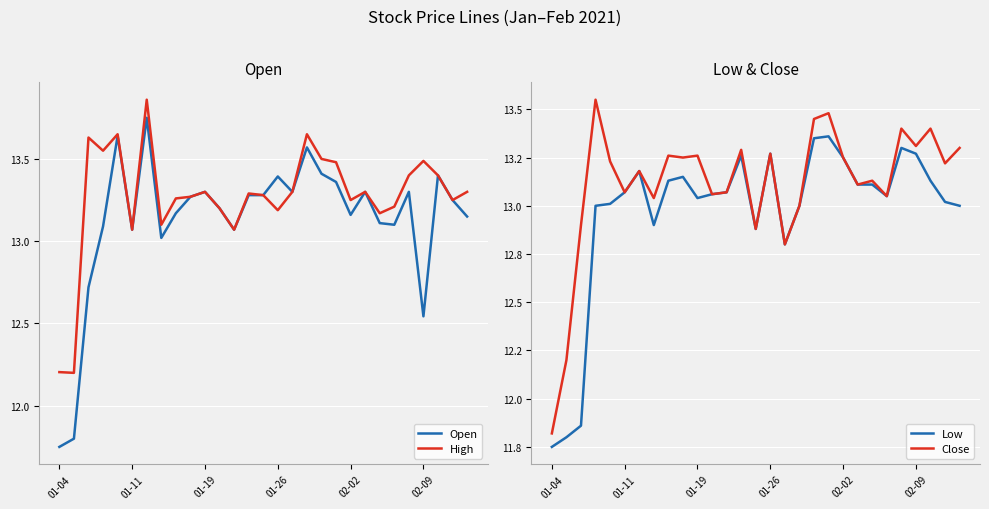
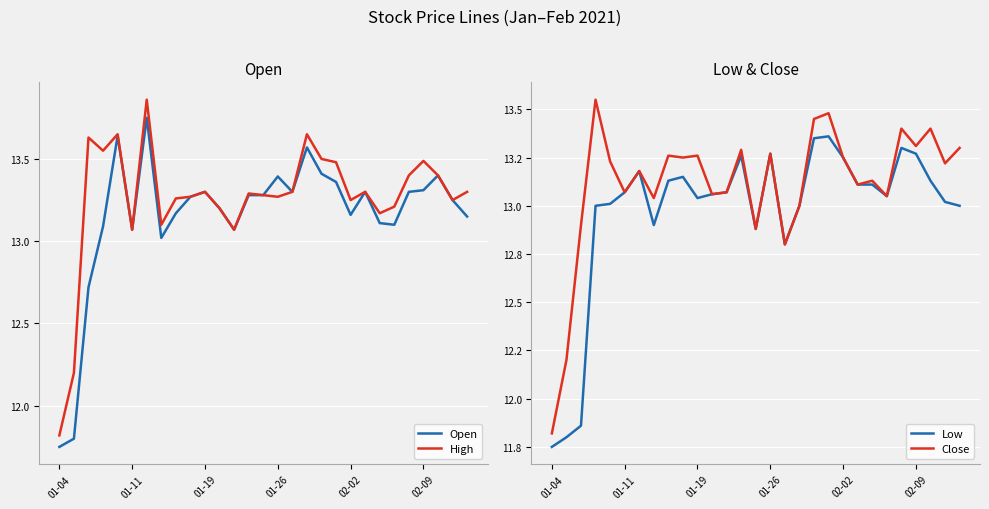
Open, High, 01-04: 12.20 -> 11.82
Open, High, 01-26: 13.19 -> 13.27
Open, Open, 02-09: 12.54 -> 13.31
